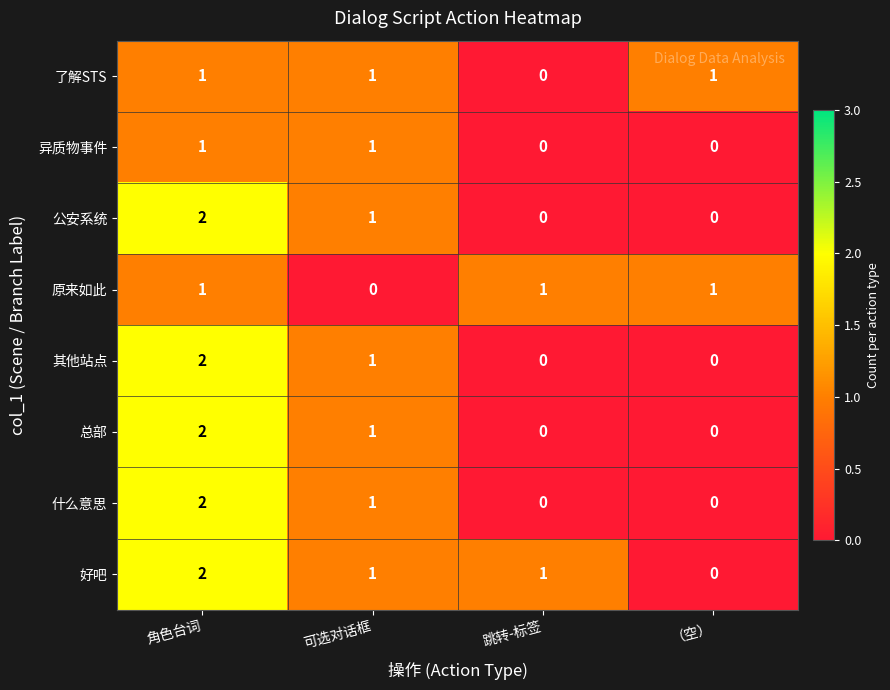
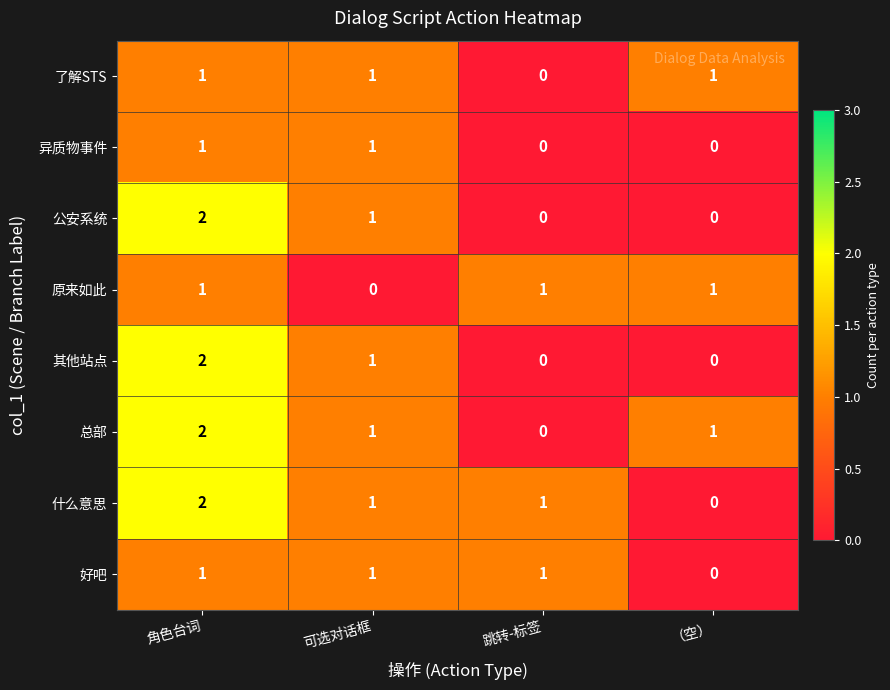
总部, （空）: 0 -> 1
什么意思, 跳转-标签: 0 -> 1
好吧, 角色台词: 2 -> 1
